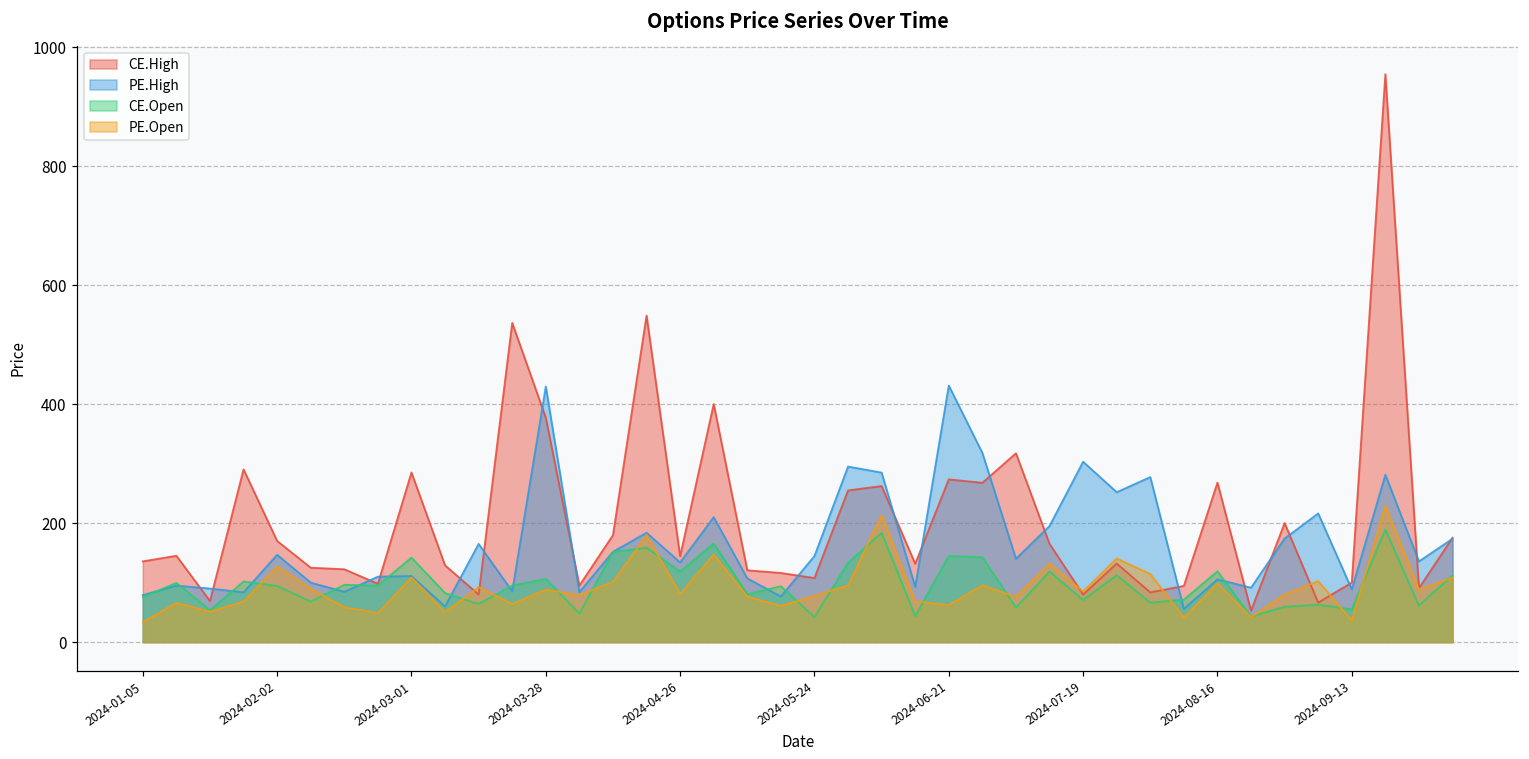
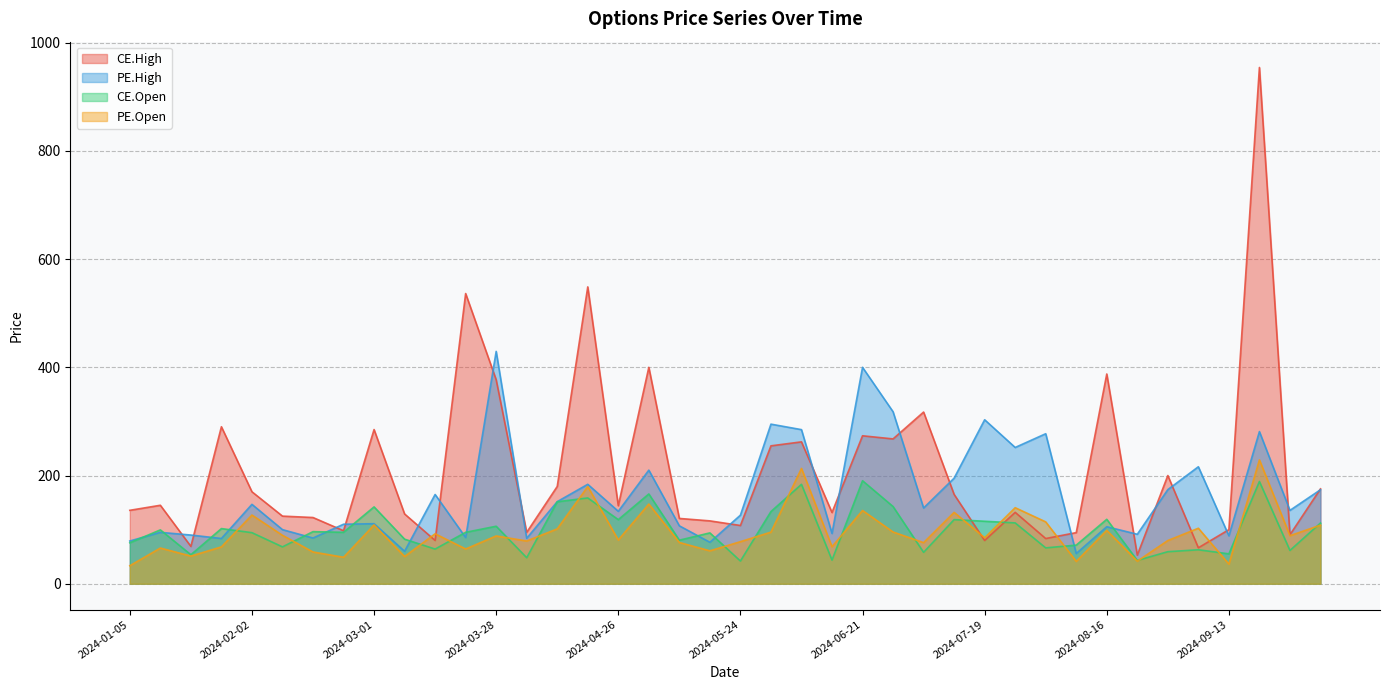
PE.High, 2024-05-24: 140 -> 130
PE.High, 2024-06-21: 430 -> 400
CE.Open, 2024-06-21: 140 -> 190
PE.Open, 2024-06-21: 60 -> 140
CE.Open, 2024-07-19: 70 -> 120
CE.High, 2024-08-16: 270 -> 390
